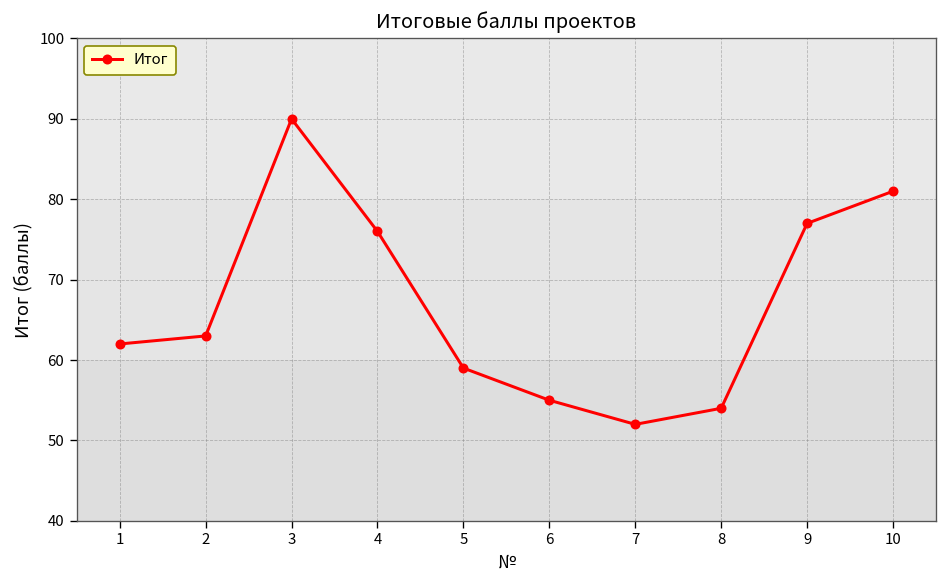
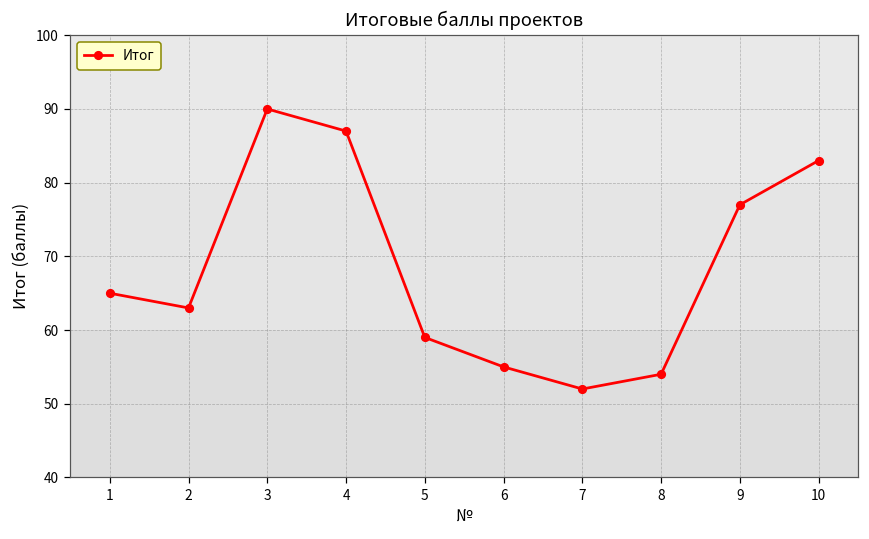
1: 62 -> 65
4: 76 -> 87
10: 81 -> 83
